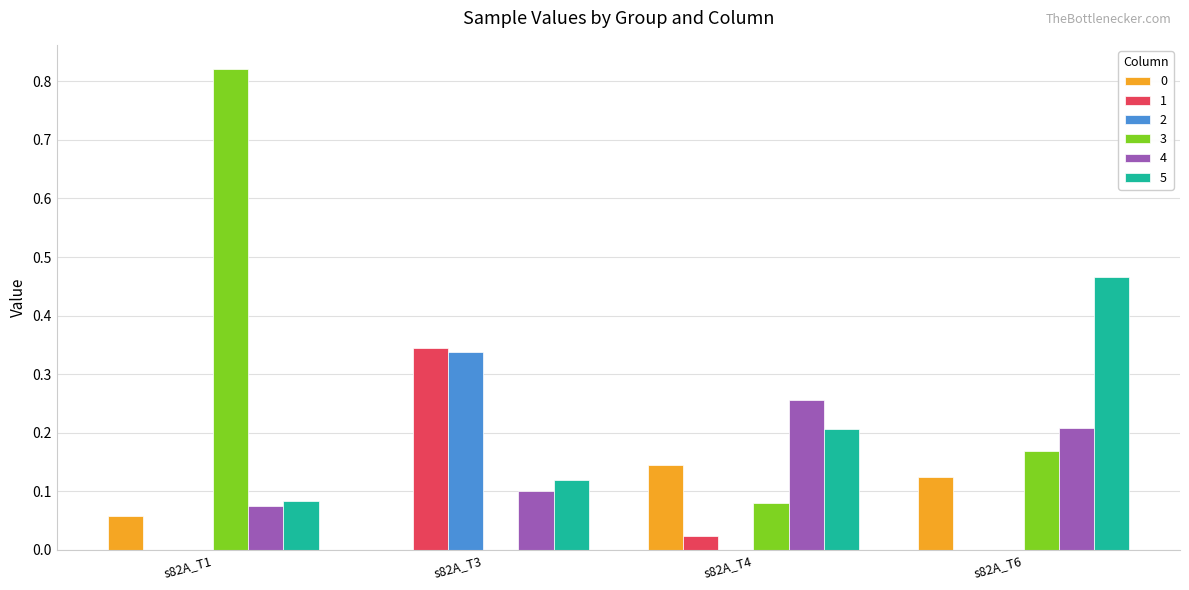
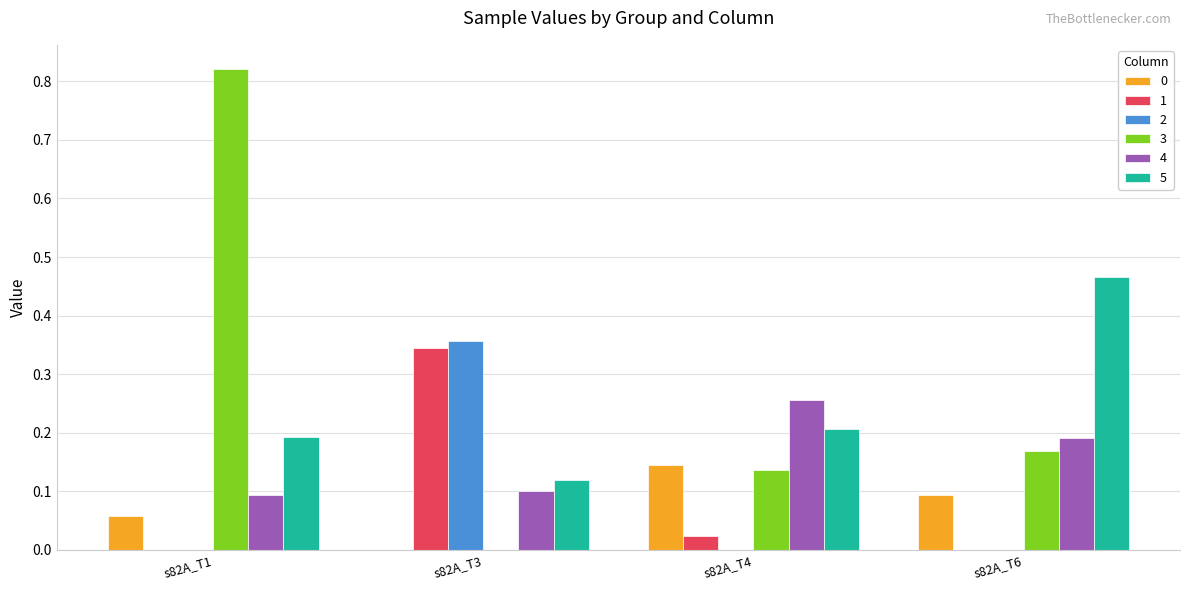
4, s82A_T1: 0.07 -> 0.09
5, s82A_T1: 0.08 -> 0.19
2, s82A_T3: 0.34 -> 0.36
3, s82A_T4: 0.08 -> 0.14
0, s82A_T6: 0.12 -> 0.09
4, s82A_T6: 0.21 -> 0.19
